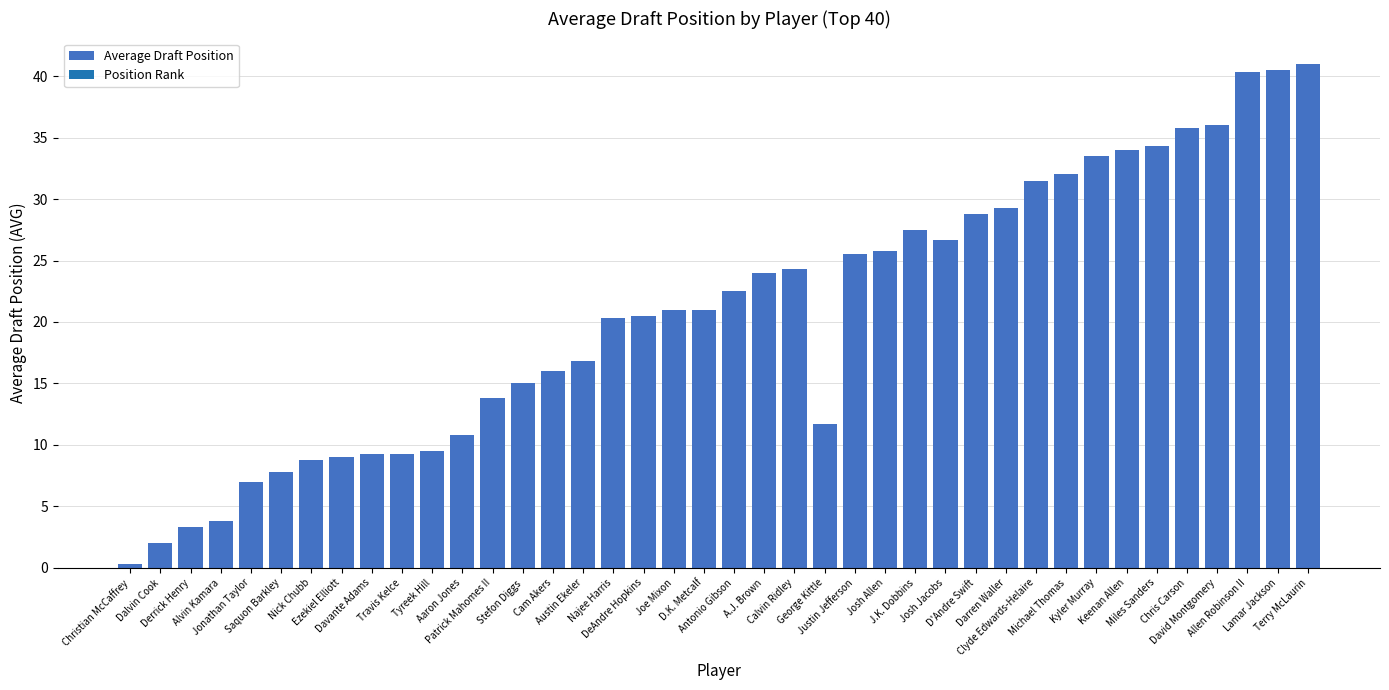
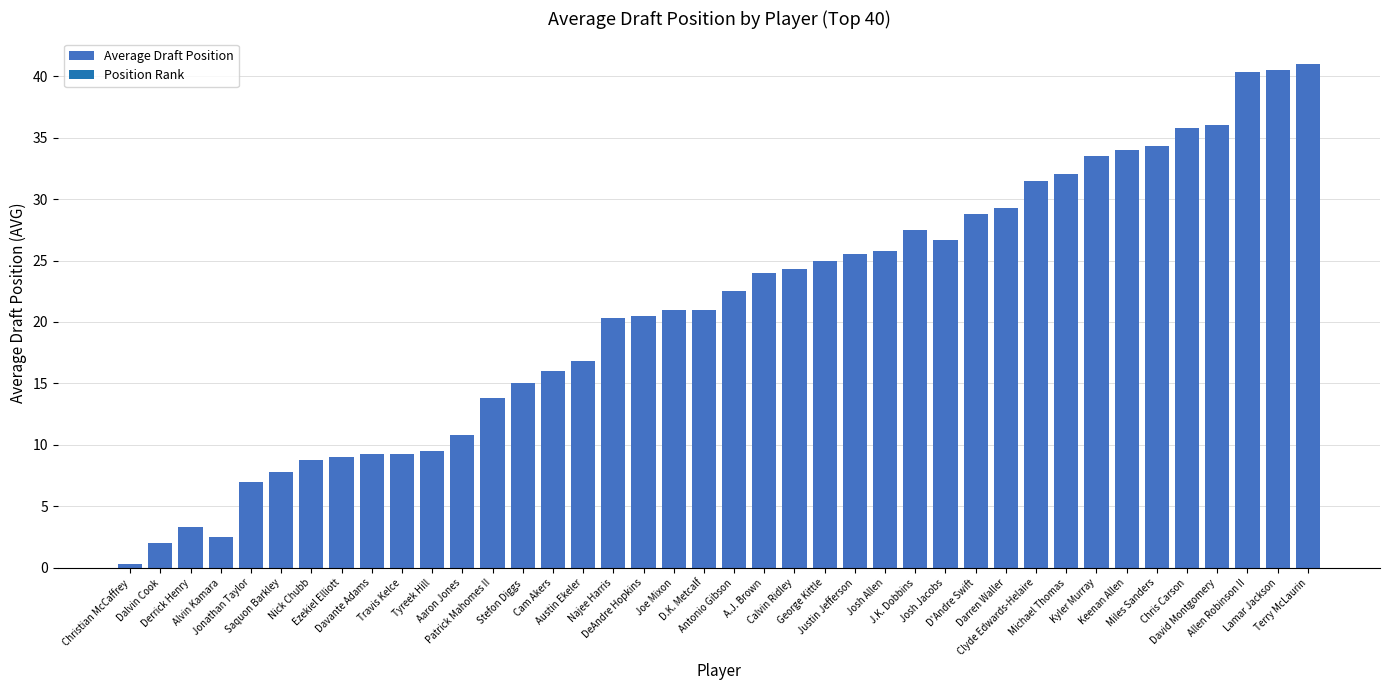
Alvin Kamara: 3.8 -> 2.5
George Kittle: 11.7 -> 25.0
